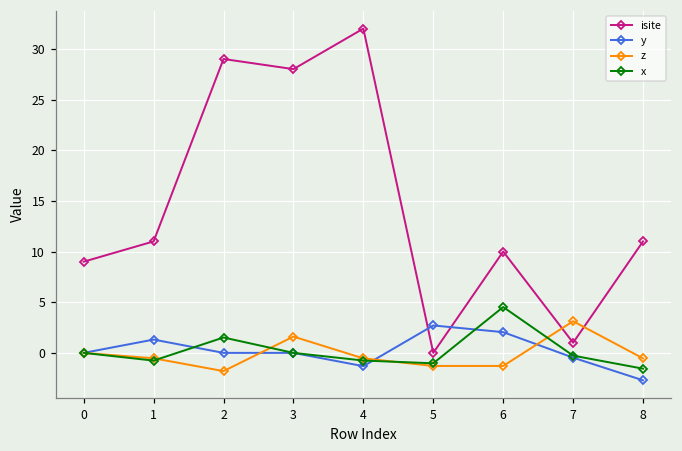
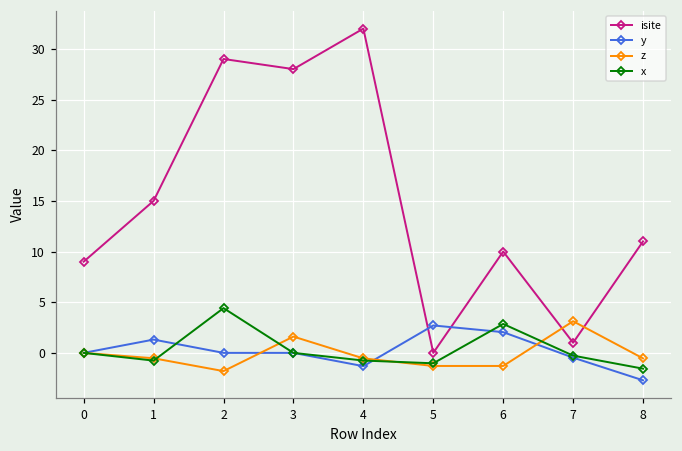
isite, 1: 11 -> 15
x, 2: 2 -> 4
x, 6: 5 -> 3
